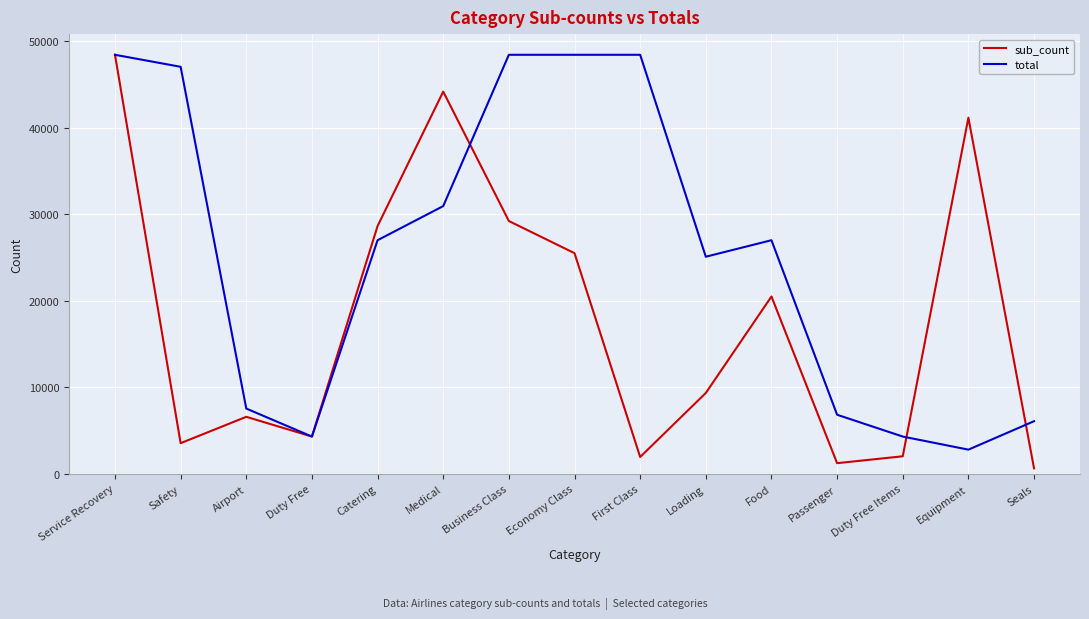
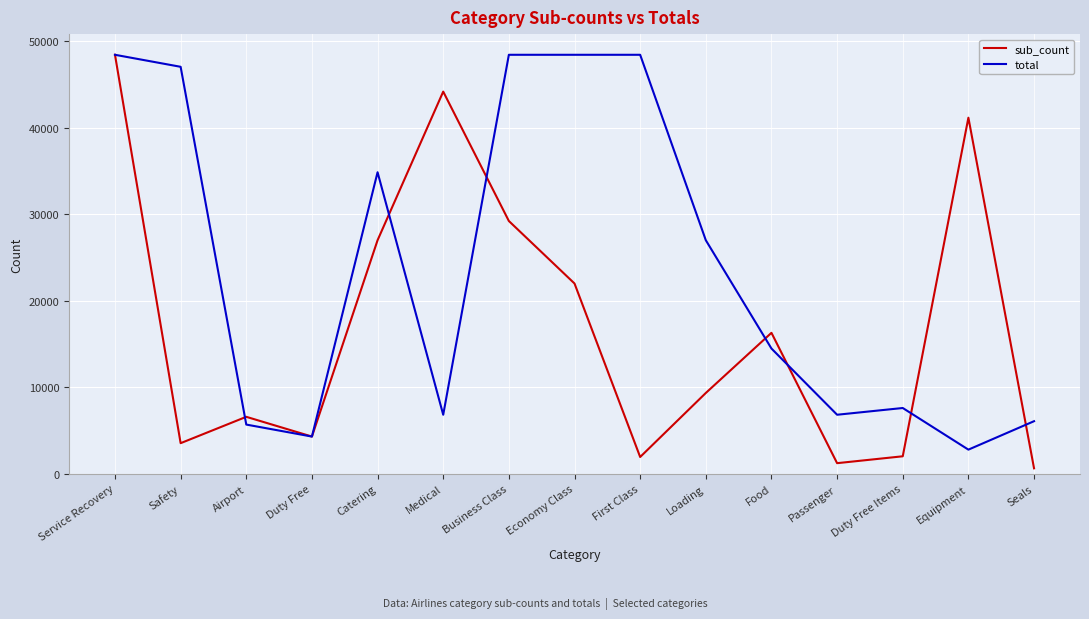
total, Airport: 8000 -> 6000
sub_count, Catering: 29000 -> 27000
total, Catering: 27000 -> 35000
total, Medical: 31000 -> 7000
sub_count, Economy Class: 25000 -> 22000
total, Loading: 25000 -> 27000
sub_count, Food: 20000 -> 16000
total, Food: 27000 -> 14000
total, Duty Free Items: 4000 -> 8000
